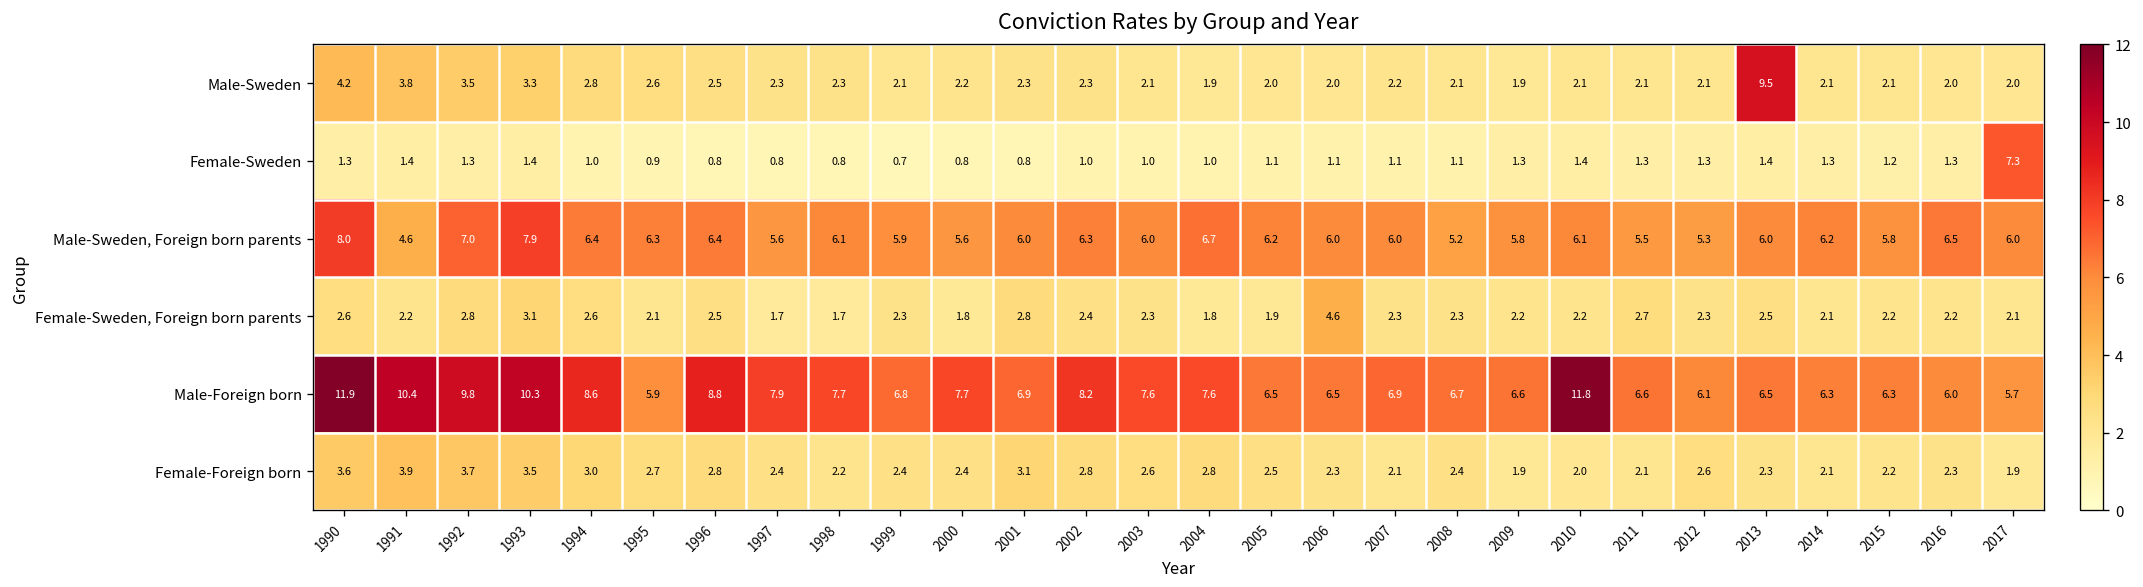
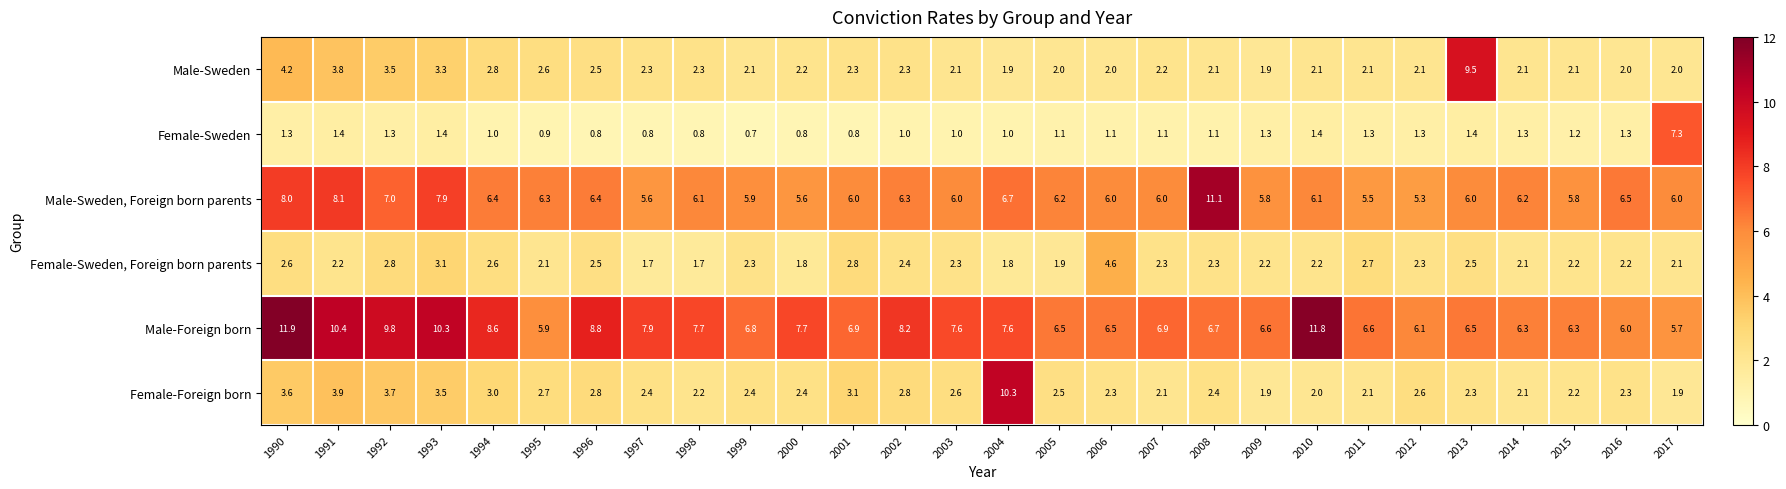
Male-Sweden, Foreign born parents, 1991: 4.6 -> 8.1
Male-Sweden, Foreign born parents, 2008: 5.2 -> 11.1
Female-Foreign born, 2004: 2.8 -> 10.3
